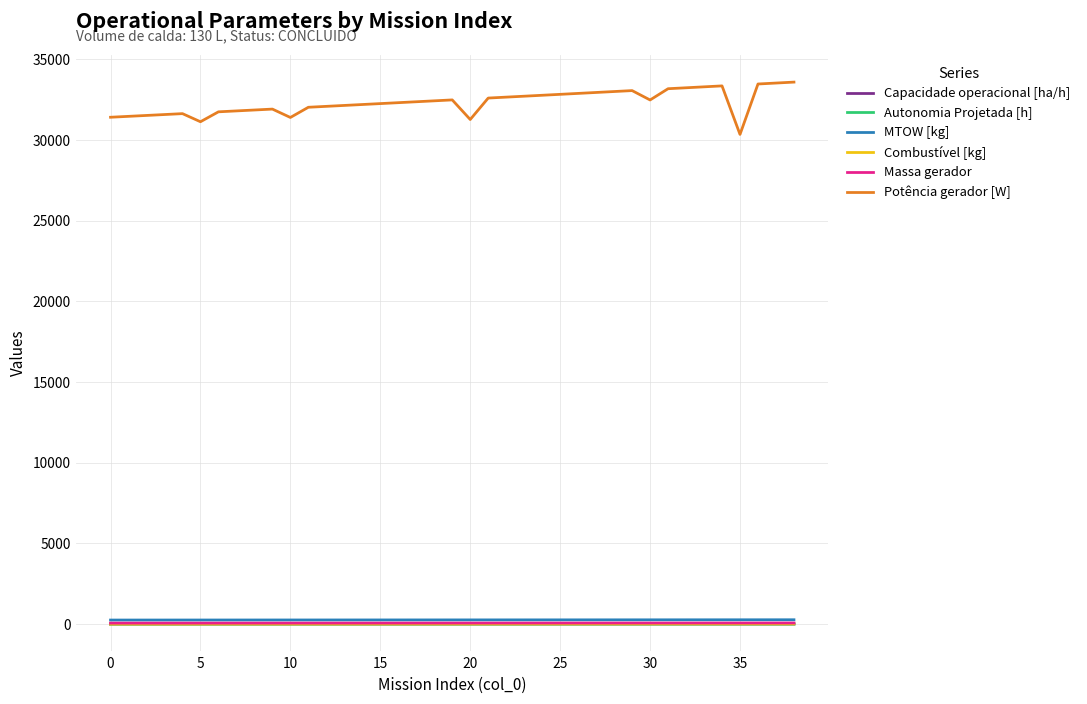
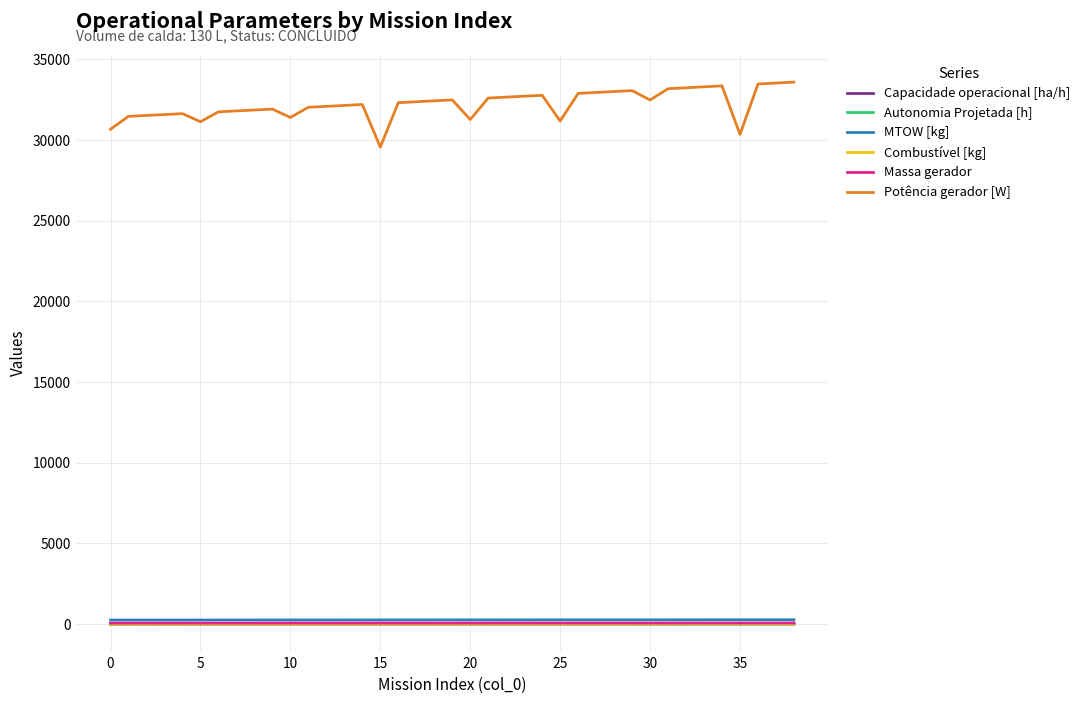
Potência gerador [W], 0: 31400 -> 30700
Potência gerador [W], 15: 32300 -> 29600
Potência gerador [W], 25: 32800 -> 31200
